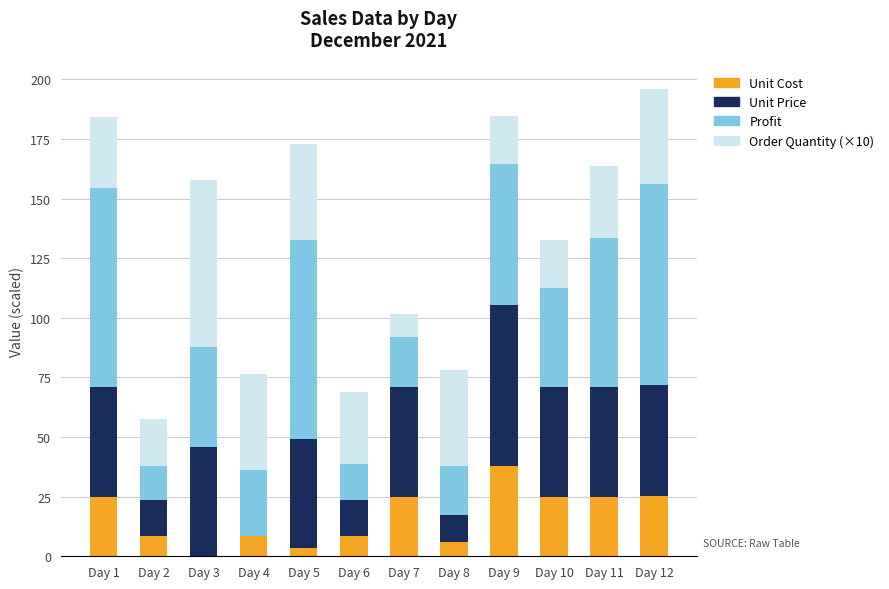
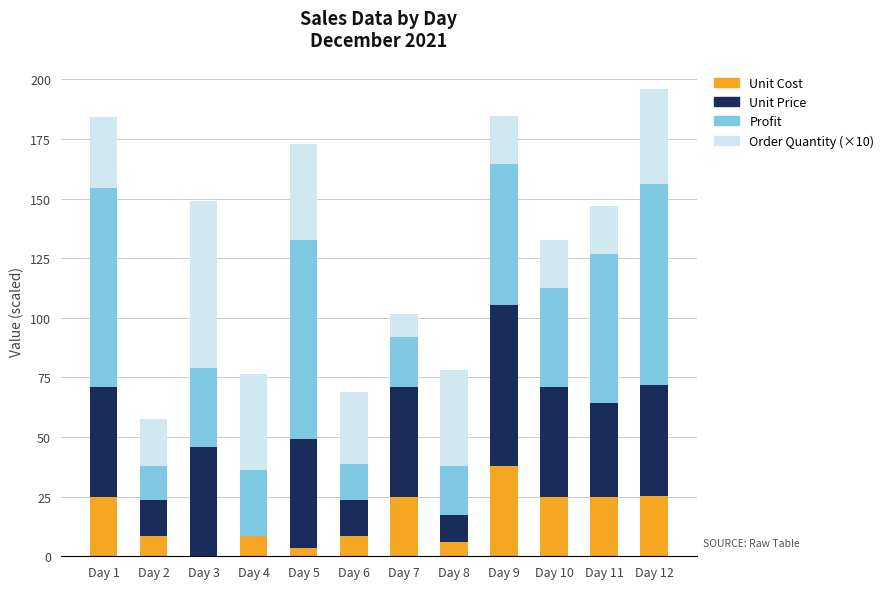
Profit, Day 3: 42 -> 33
Unit Price, Day 11: 46 -> 39
Order Quantity (×10), Day 11: 30 -> 20
